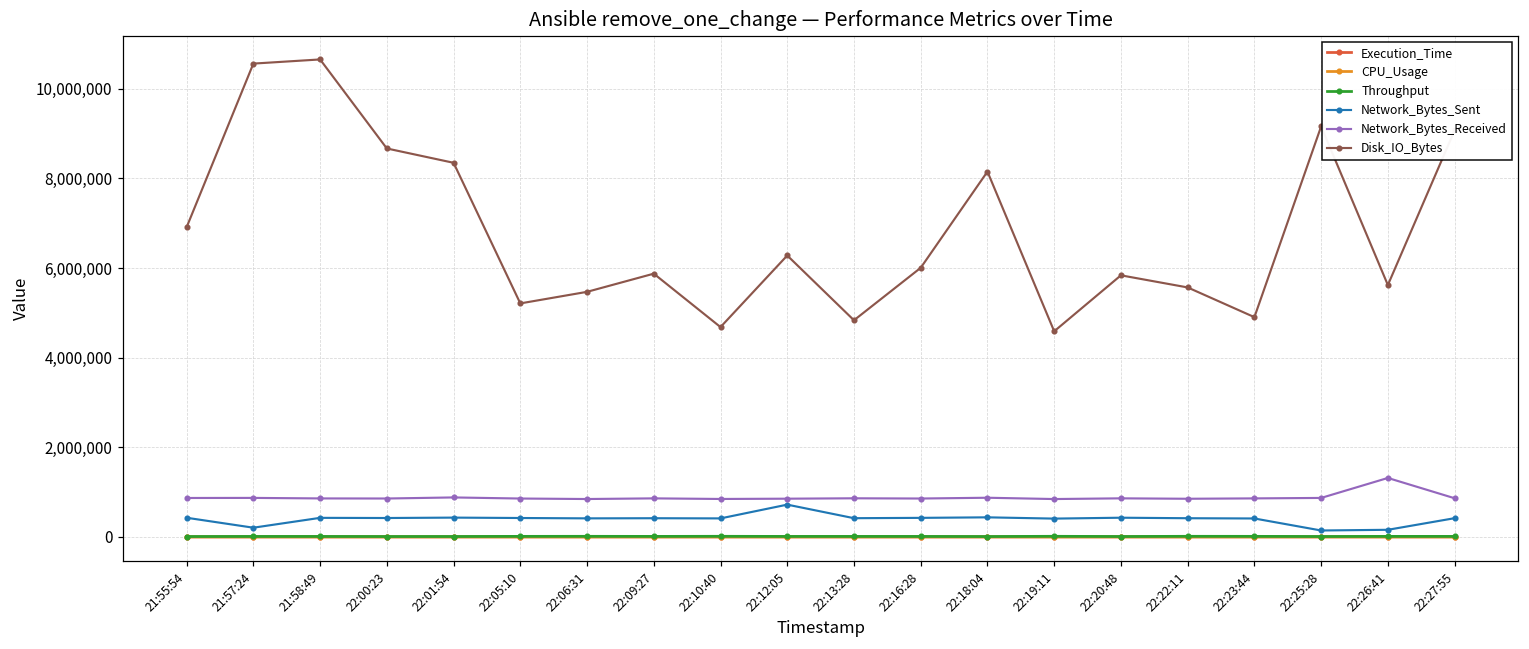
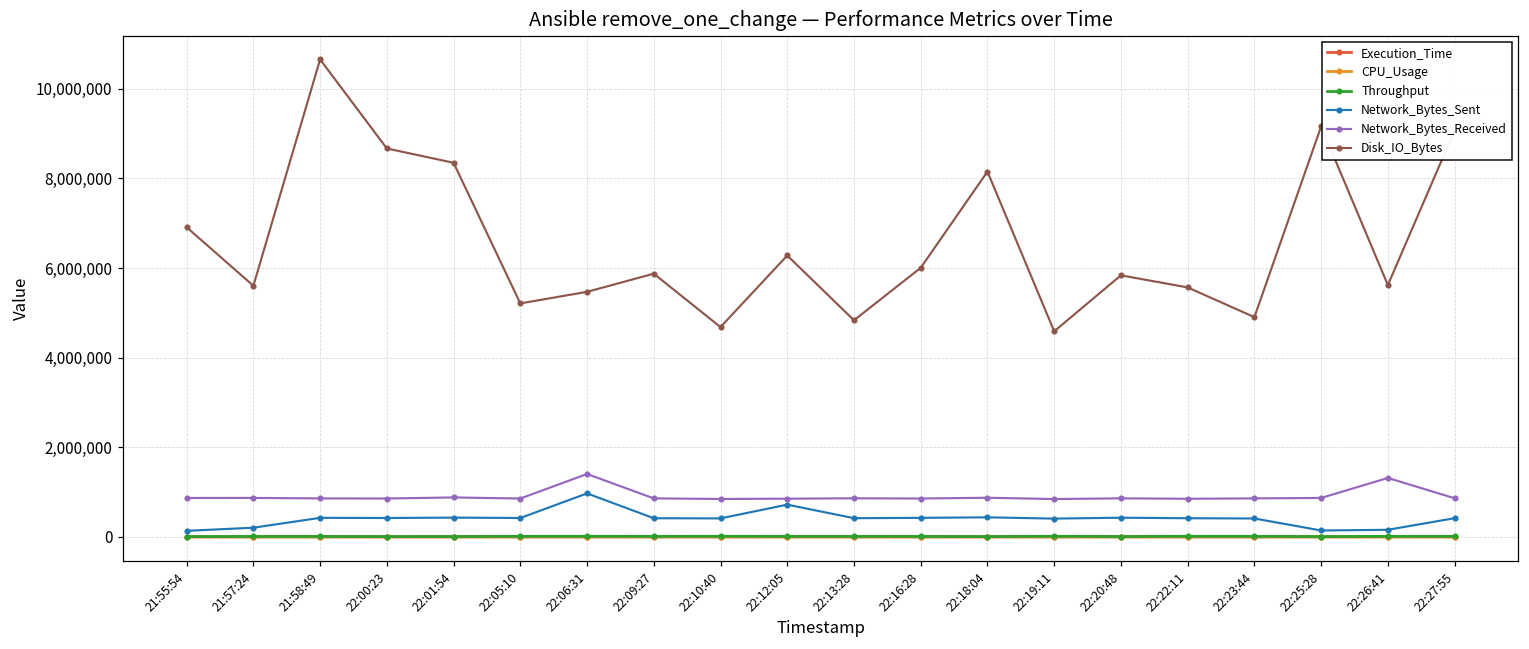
Network_Bytes_Sent, 21:55:54: 400,000 -> 100,000
Disk_IO_Bytes, 21:57:24: 10,600,000 -> 5,600,000
Network_Bytes_Sent, 22:06:31: 400,000 -> 1,000,000
Network_Bytes_Received, 22:06:31: 800,000 -> 1,400,000
